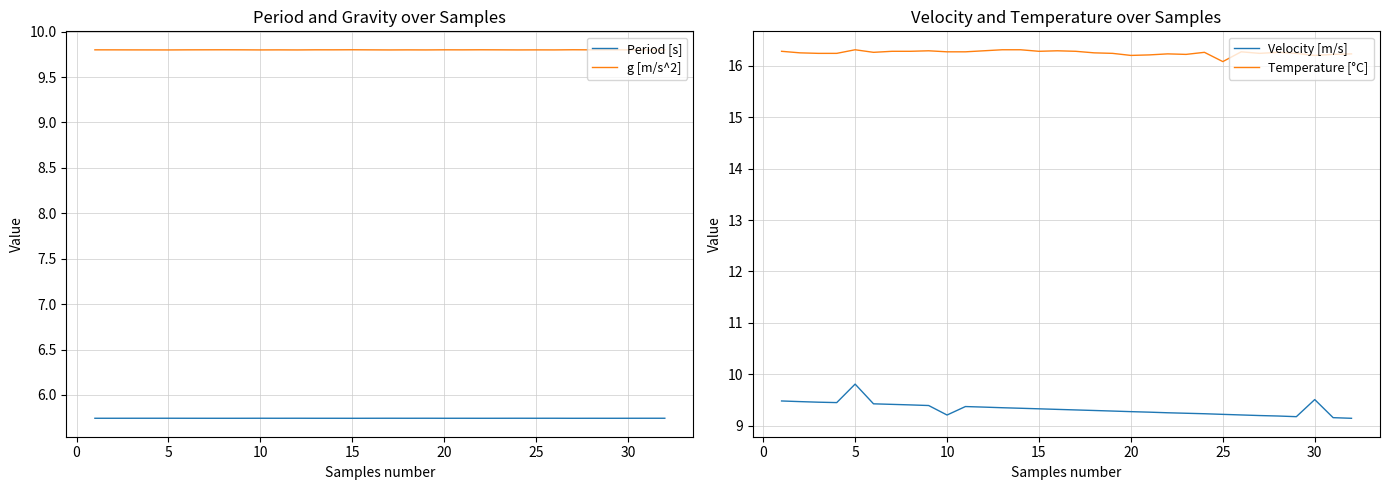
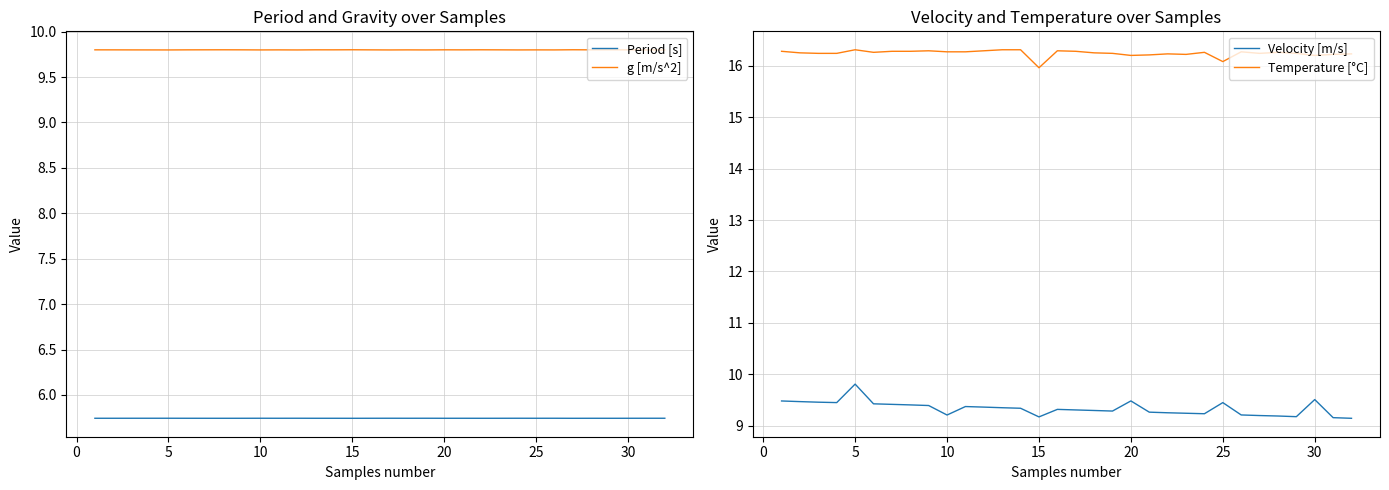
Velocity and Temperature over Samples, Velocity [m/s], 15: 9.3 -> 9.2
Velocity and Temperature over Samples, Temperature [°C], 15: 16.3 -> 16.0
Velocity and Temperature over Samples, Velocity [m/s], 20: 9.3 -> 9.5
Velocity and Temperature over Samples, Velocity [m/s], 25: 9.2 -> 9.5
